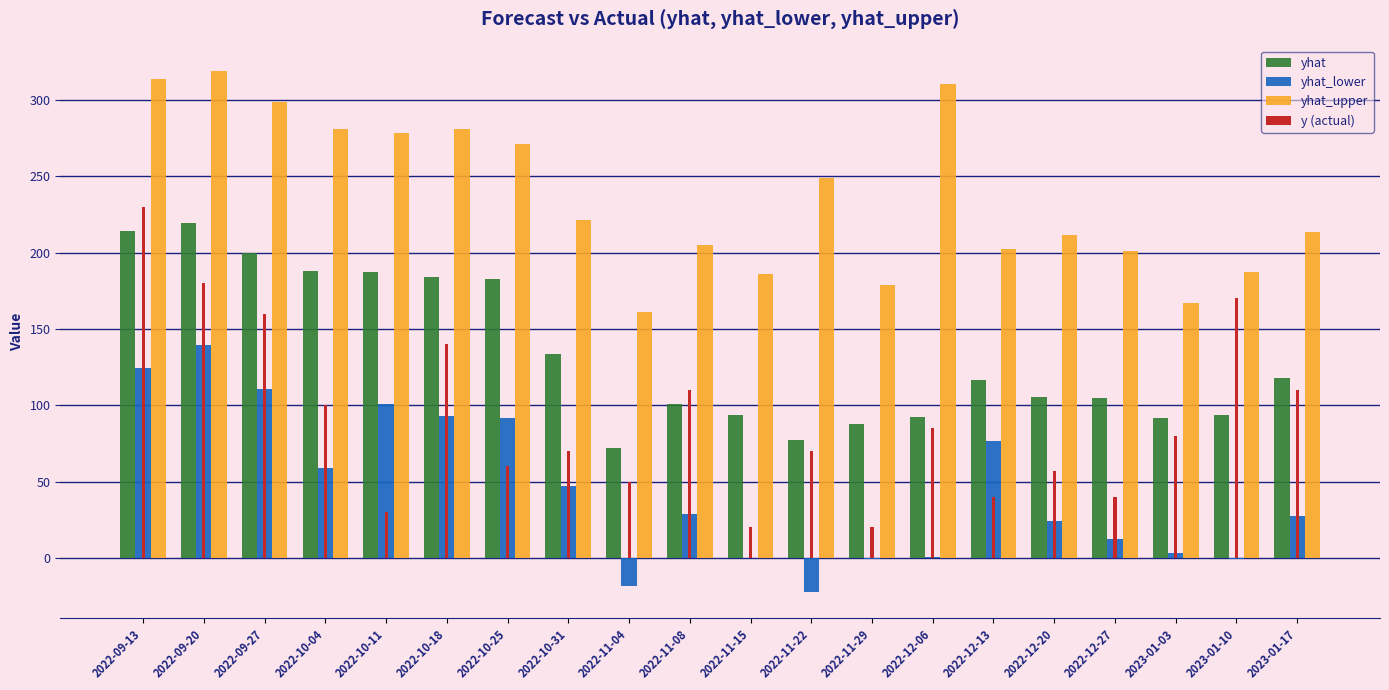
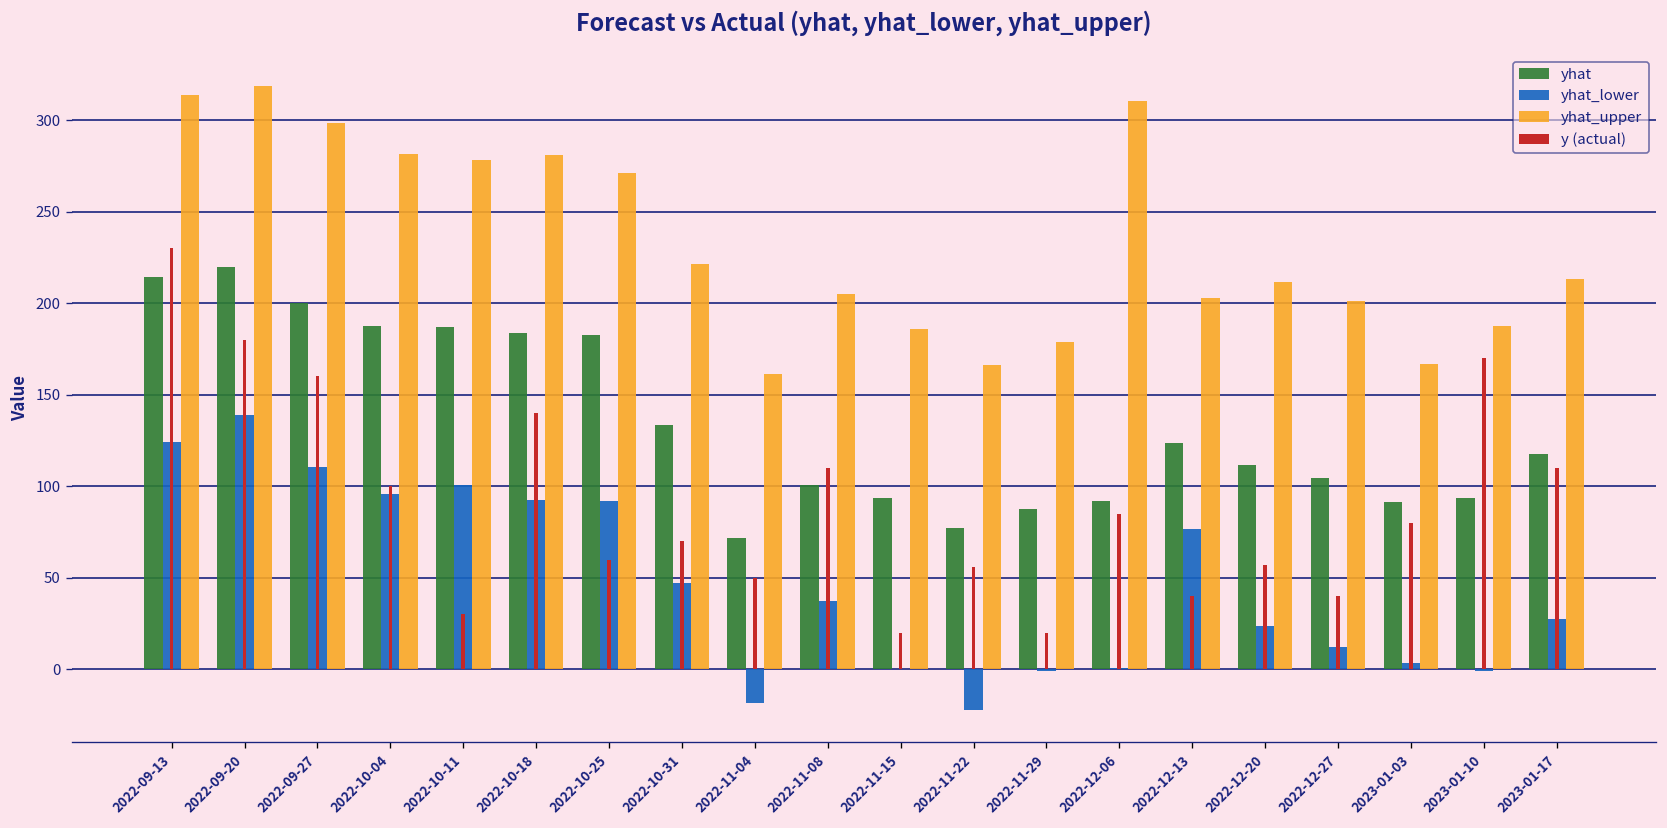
yhat_lower, 2022-10-04: 59 -> 96
yhat_lower, 2022-11-08: 28 -> 38
y (actual), 2022-11-22: 70 -> 56
yhat_upper, 2022-11-22: 249 -> 166
yhat, 2022-12-13: 117 -> 123
yhat, 2022-12-20: 105 -> 112
